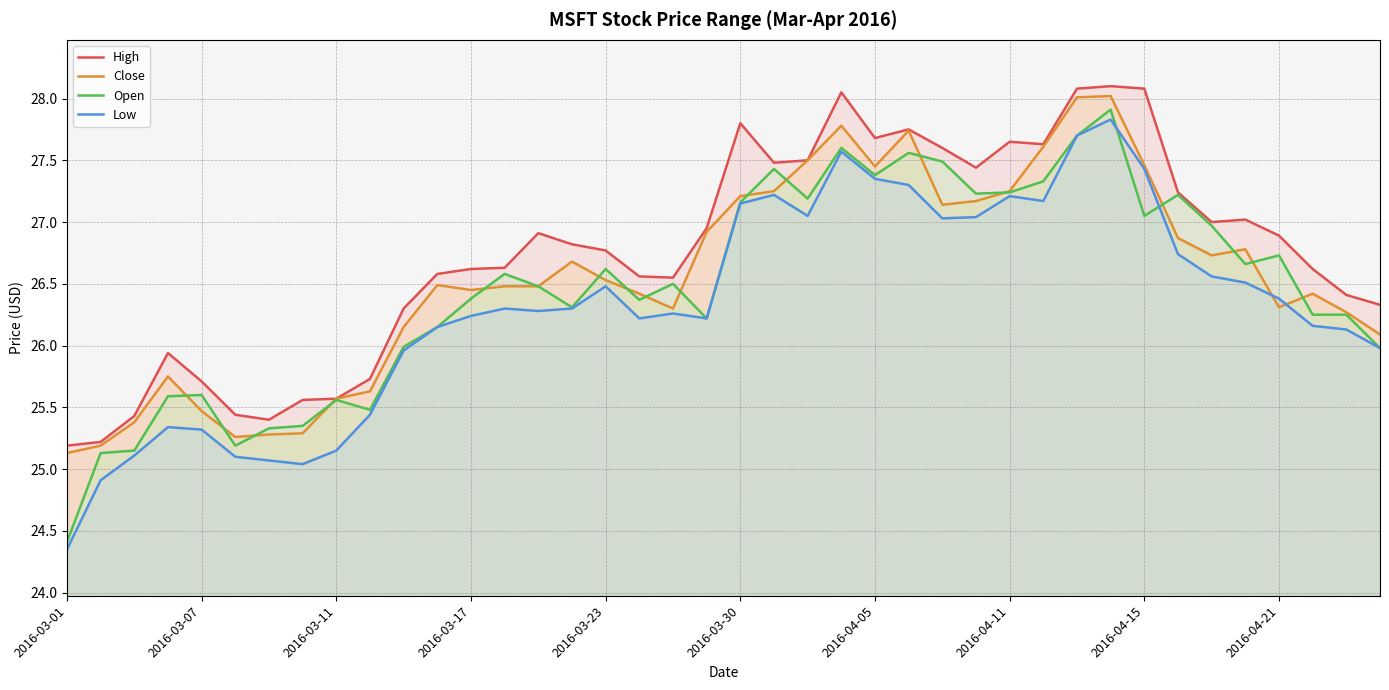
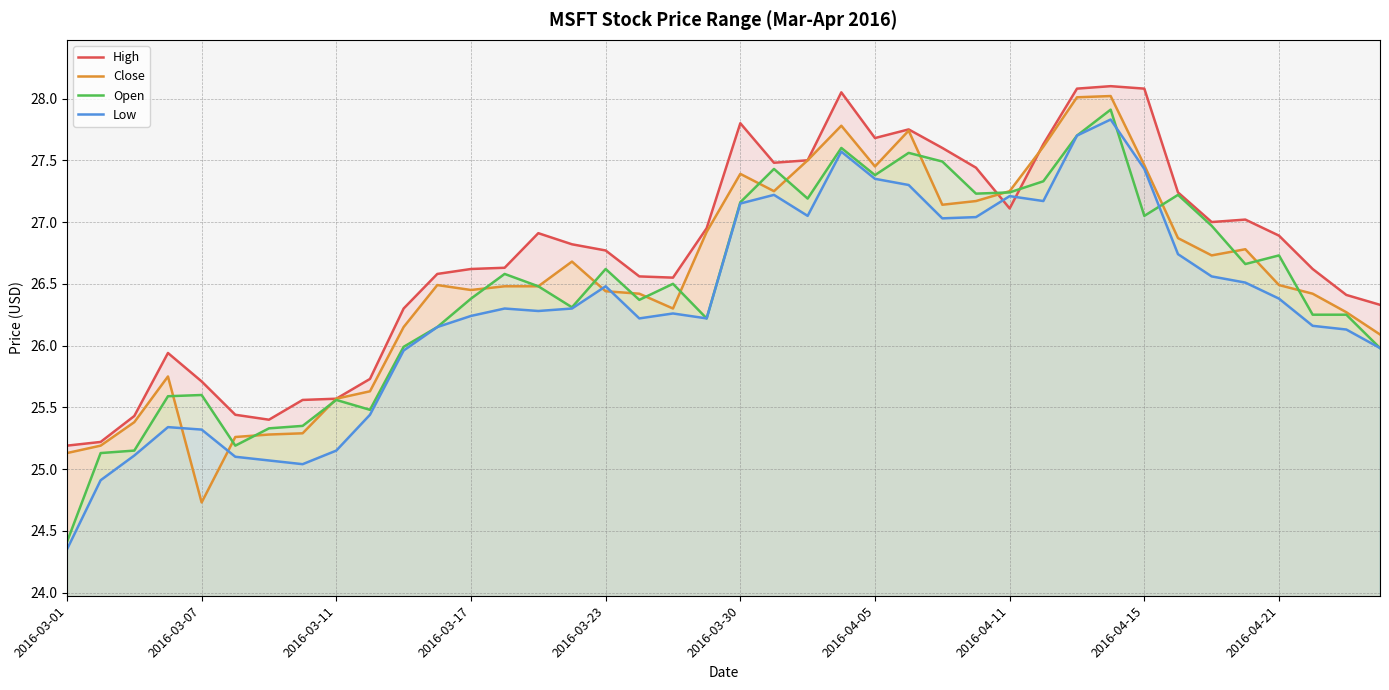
Close, 2016-03-07: 25.47 -> 24.73
Close, 2016-03-23: 26.53 -> 26.44
Close, 2016-03-30: 27.21 -> 27.39
High, 2016-04-11: 27.65 -> 27.11
Close, 2016-04-21: 26.31 -> 26.49
